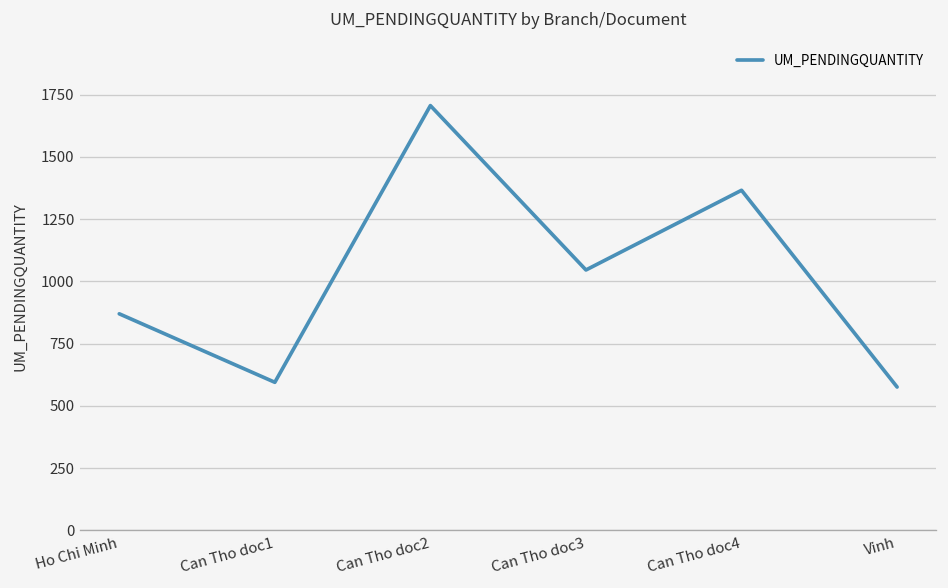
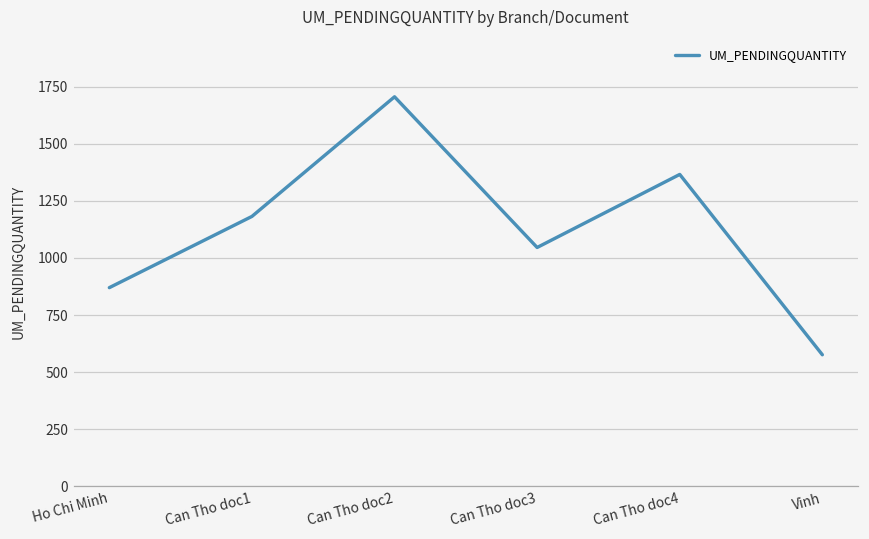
Can Tho doc1: 600 -> 1180
